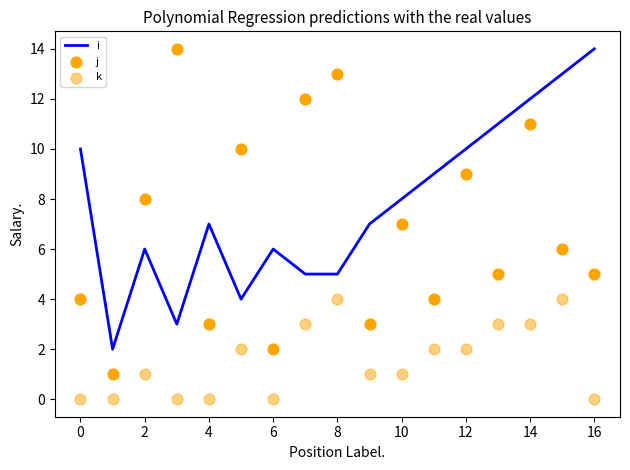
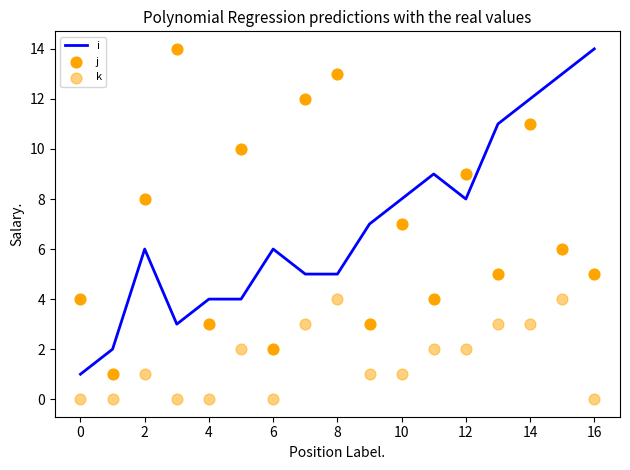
i, 0: 10 -> 1
i, 4: 7 -> 4
i, 12: 10 -> 8
